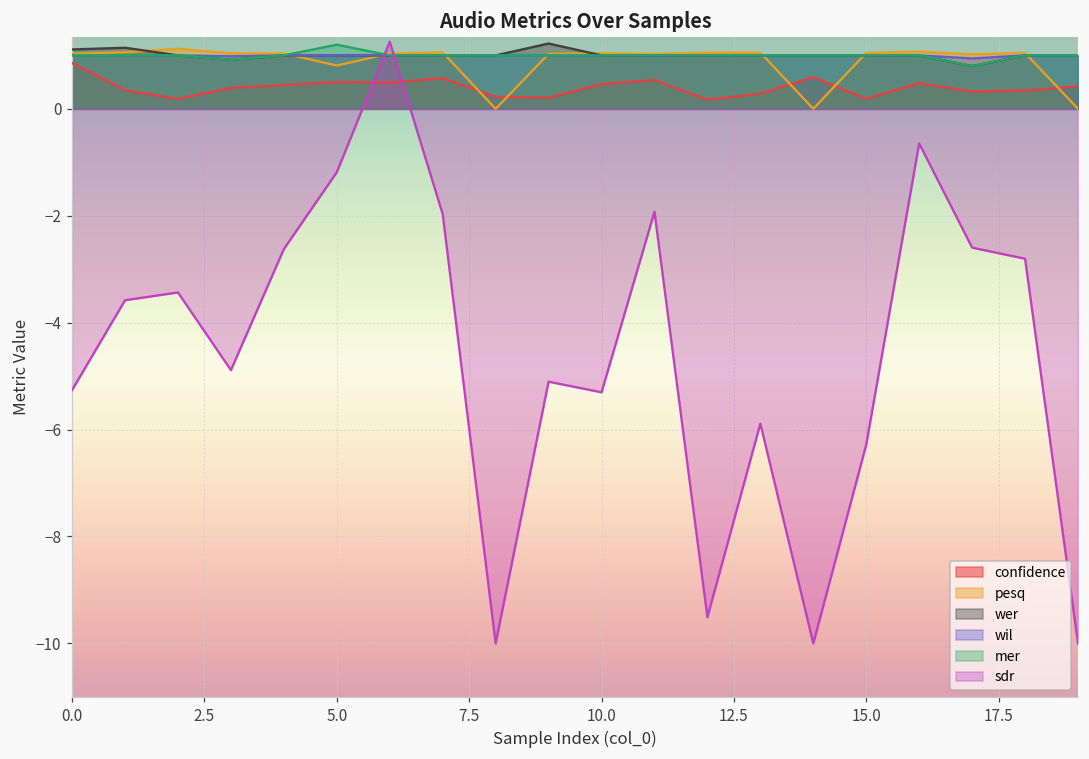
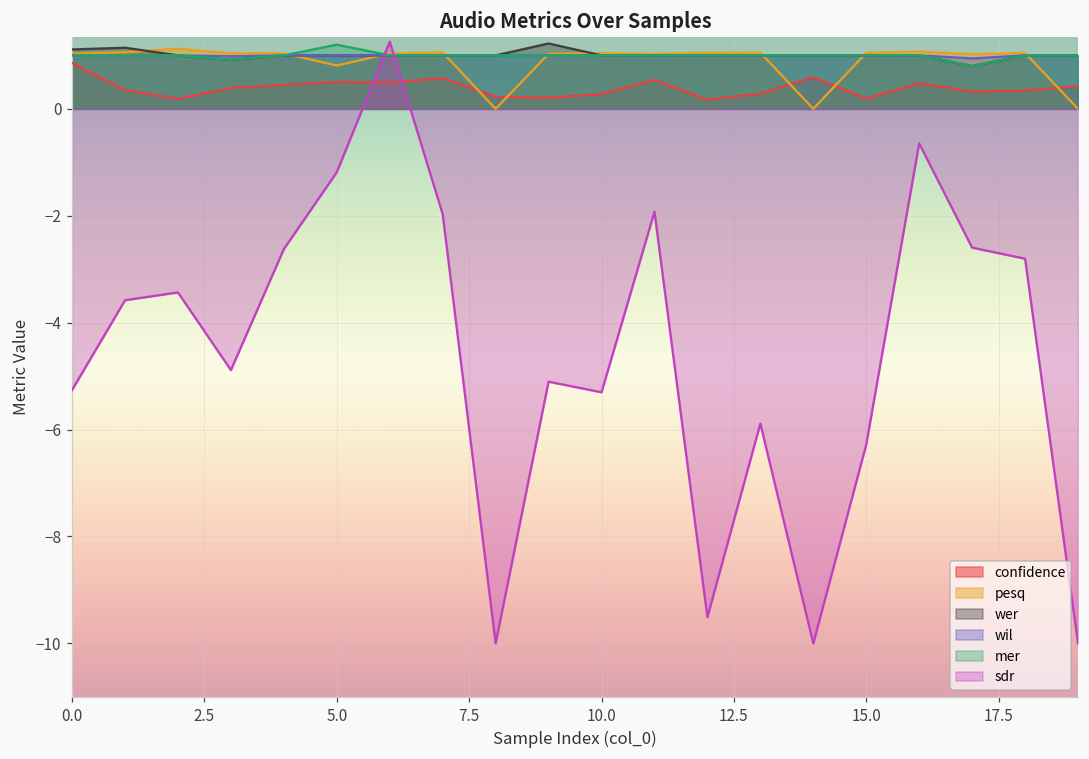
confidence, 10.0: 0.5 -> 0.3
